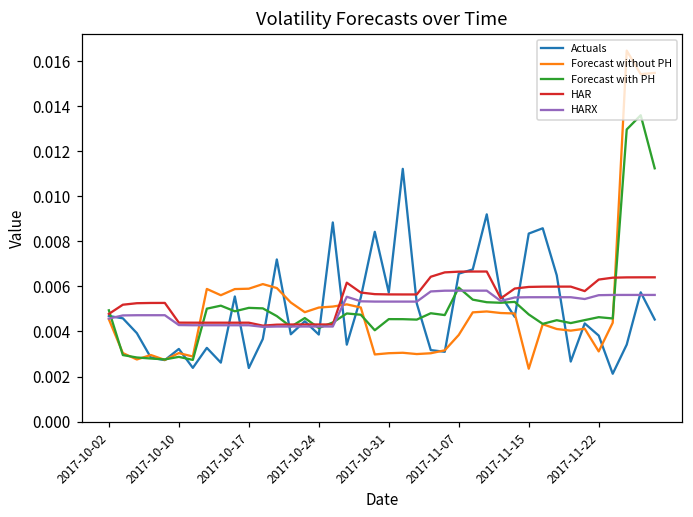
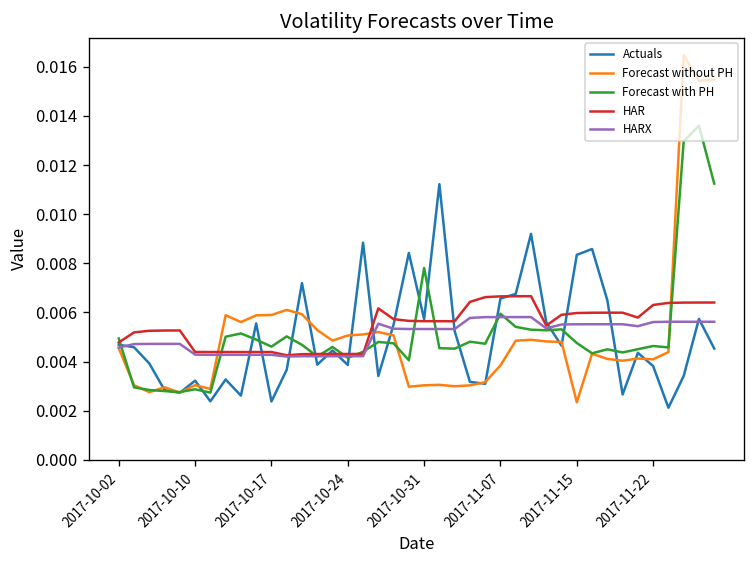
Forecast with PH, 2017-10-17: 0.0050 -> 0.0046
Forecast with PH, 2017-10-31: 0.0045 -> 0.0078
Forecast without PH, 2017-11-22: 0.0031 -> 0.0041
